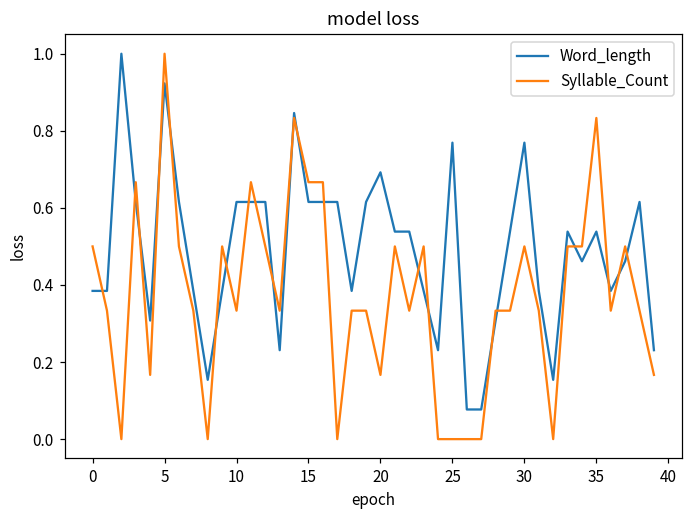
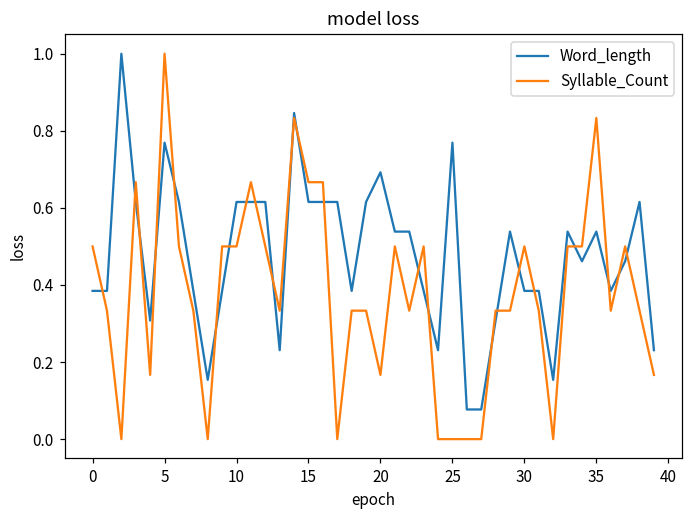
Word_length, 5: 0.92 -> 0.77
Syllable_Count, 10: 0.33 -> 0.50
Word_length, 30: 0.77 -> 0.38
